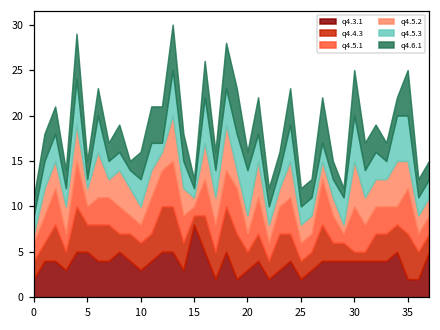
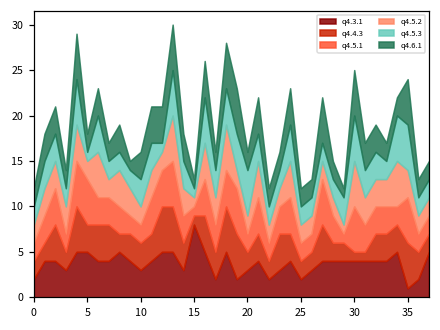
q4.5.2, 0: 1 -> 2
q4.5.1, 5: 2 -> 5
q4.3.1, 35: 2 -> 1
